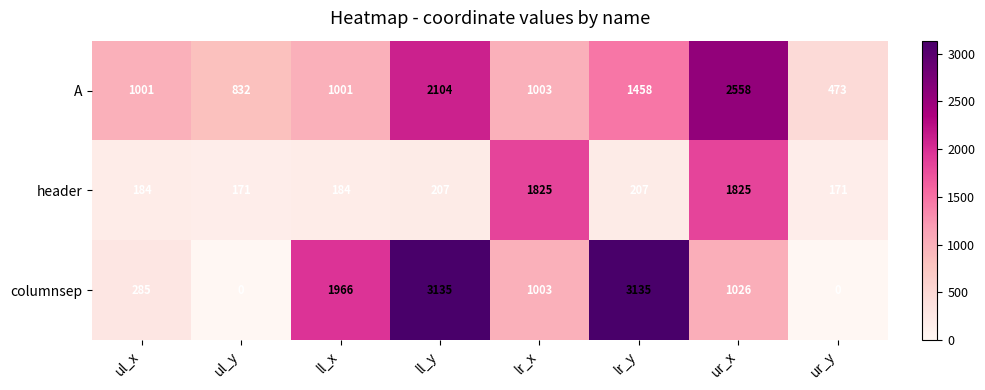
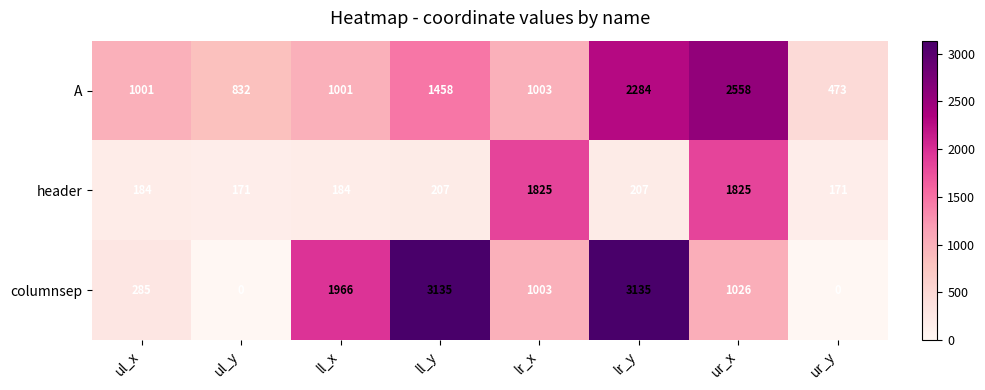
A, ll_y: 2104 -> 1458
A, lr_y: 1458 -> 2284
